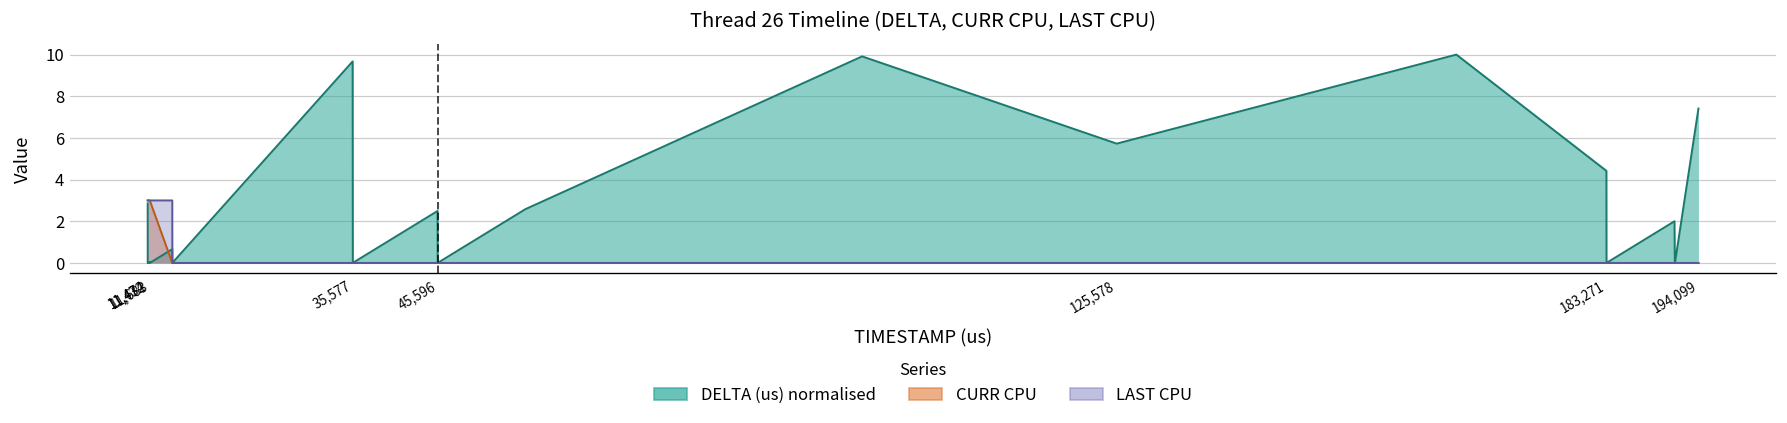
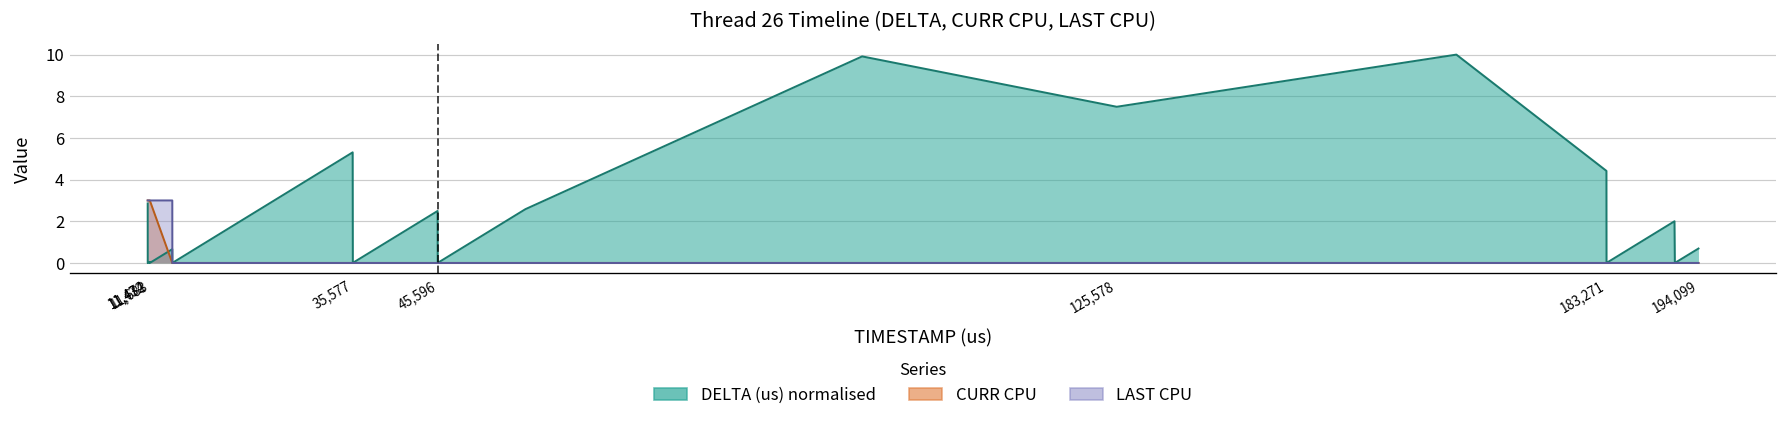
DELTA (us) normalised, 35,577: 9.7 -> 5.3
DELTA (us) normalised, 125,578: 5.7 -> 7.5
DELTA (us) normalised, 194,099: 7.4 -> 0.7
